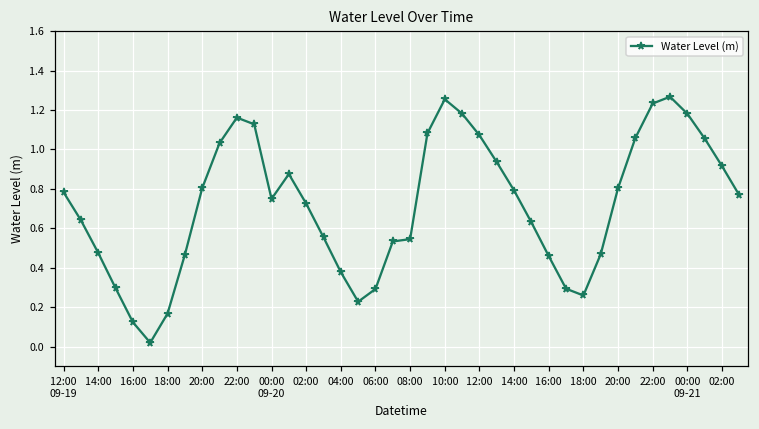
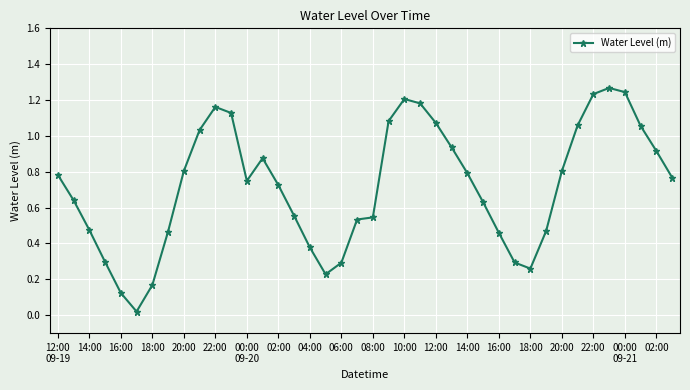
10:00: 1.25 -> 1.21
00:00 09-21: 1.18 -> 1.24
